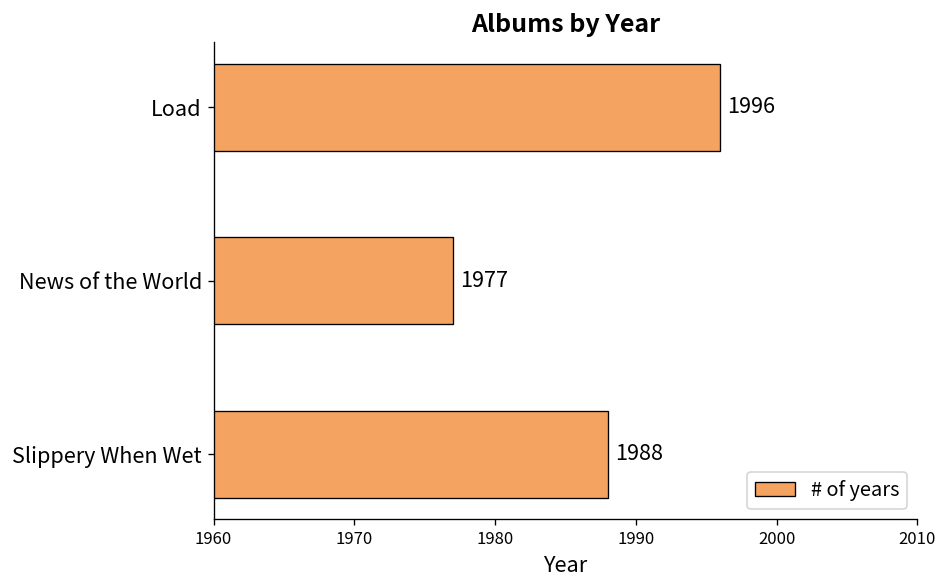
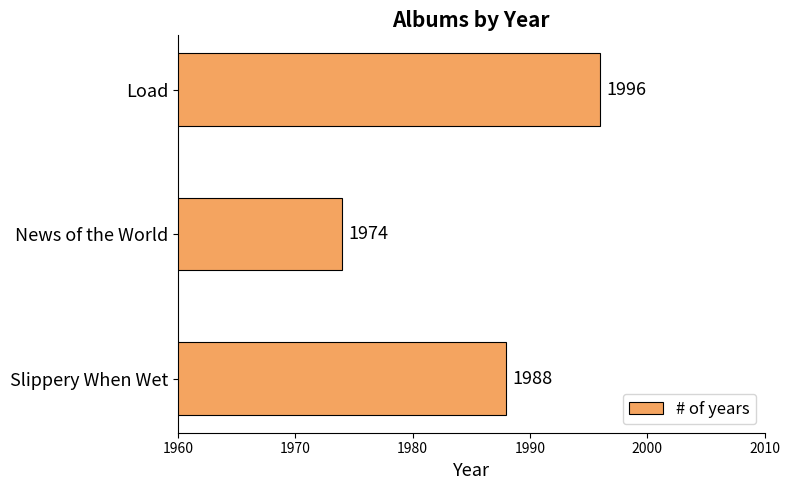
News of the World: 1977 -> 1974
